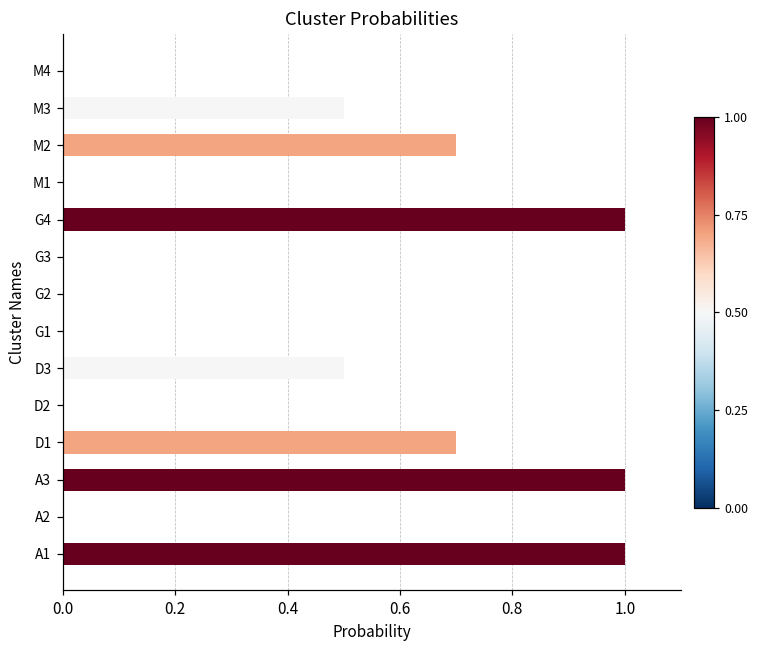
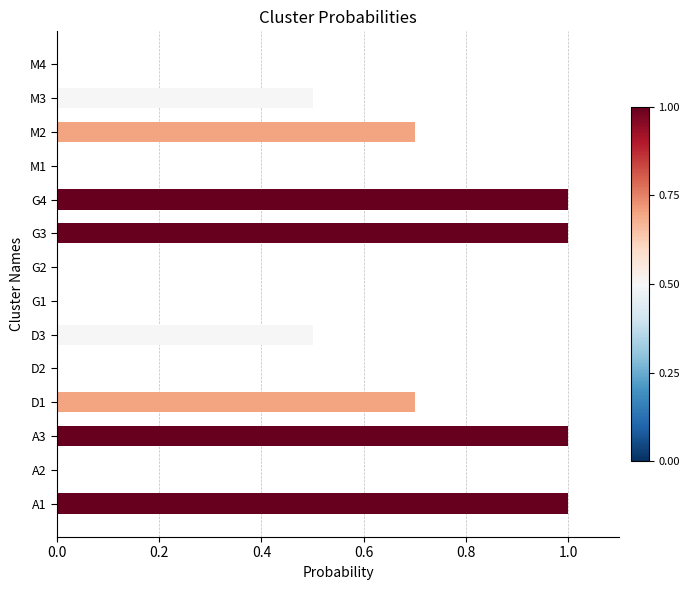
G3: 0 -> 1
